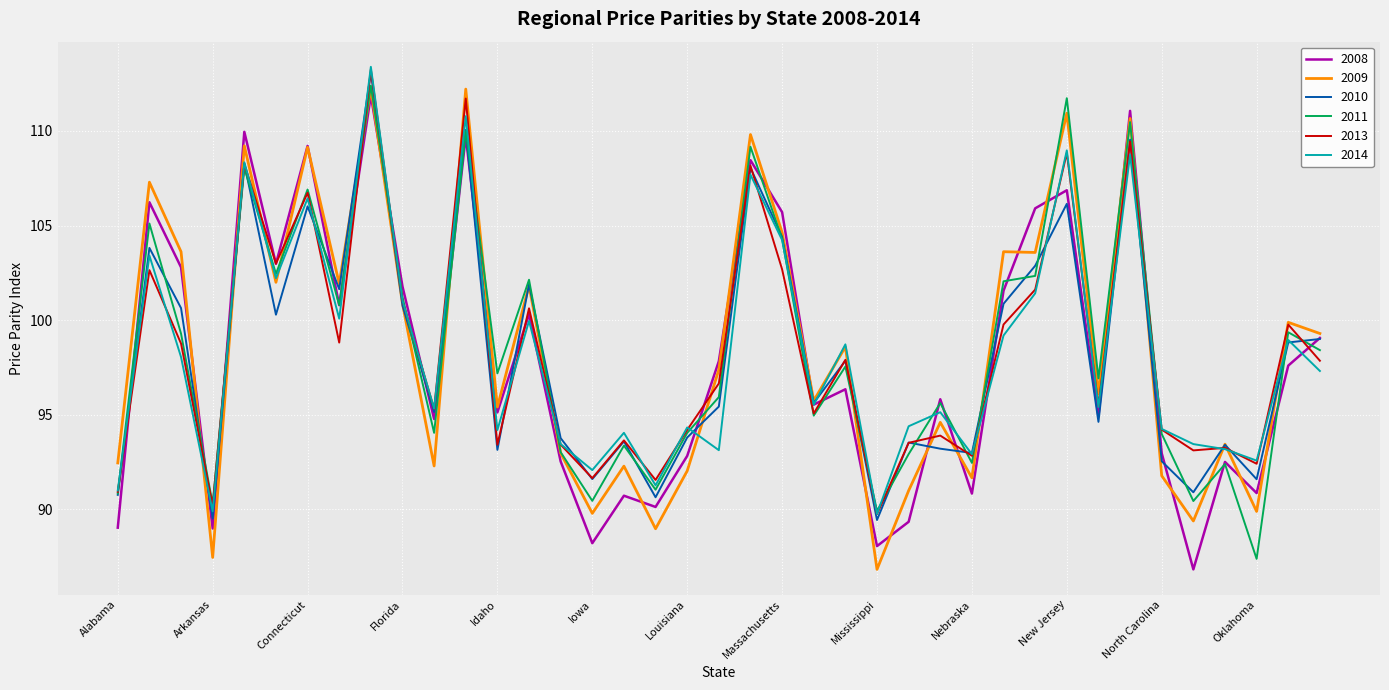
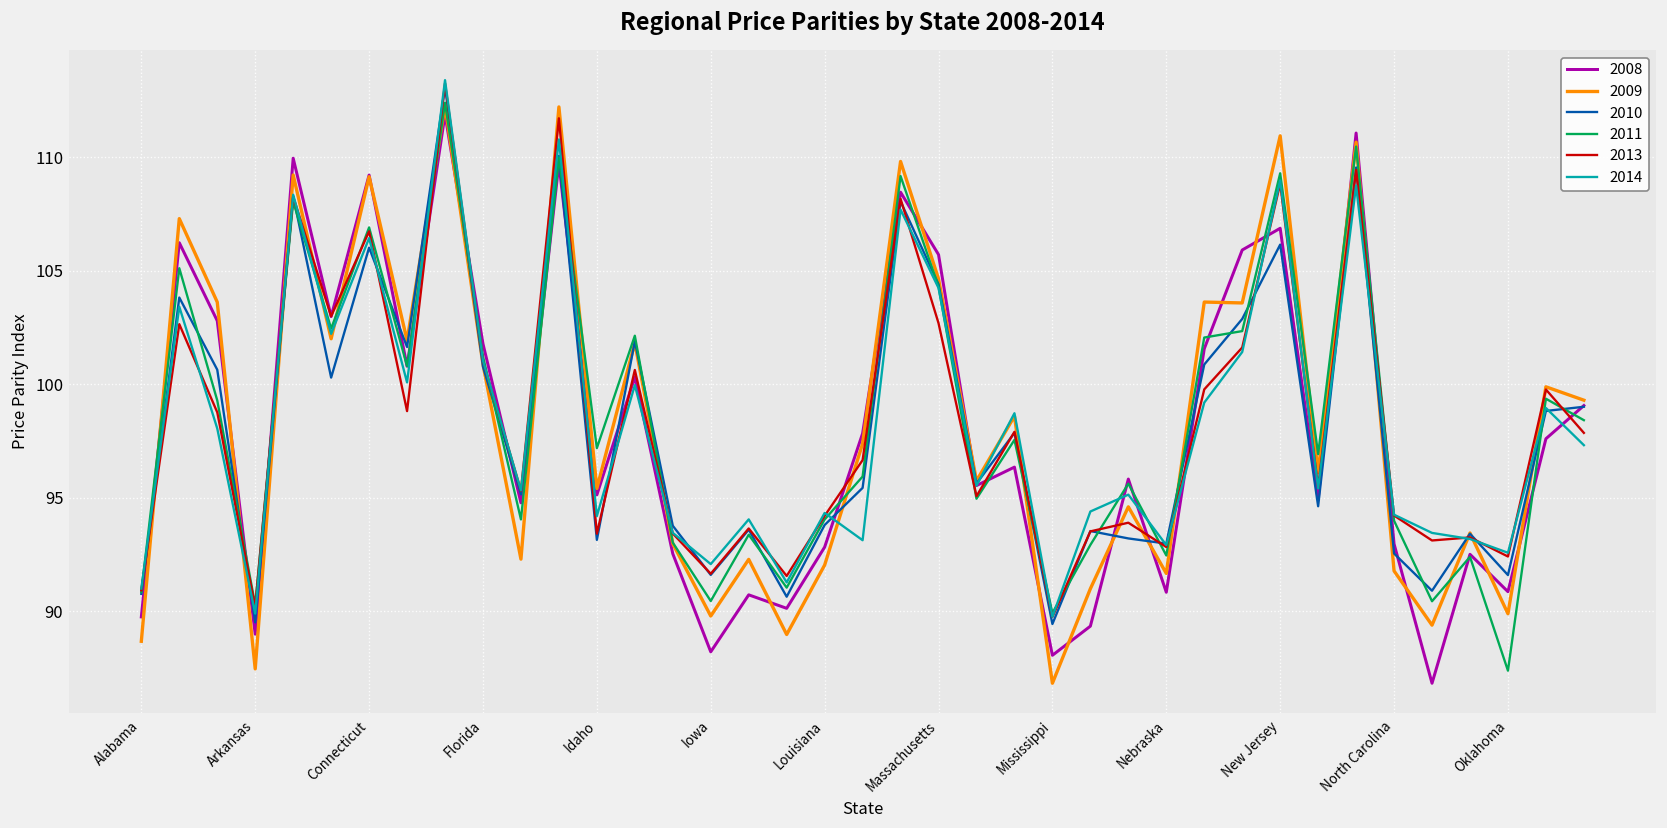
2008, Alabama: 89.0 -> 89.8
2009, Alabama: 92.5 -> 88.7
2011, New Jersey: 111.7 -> 109.3
